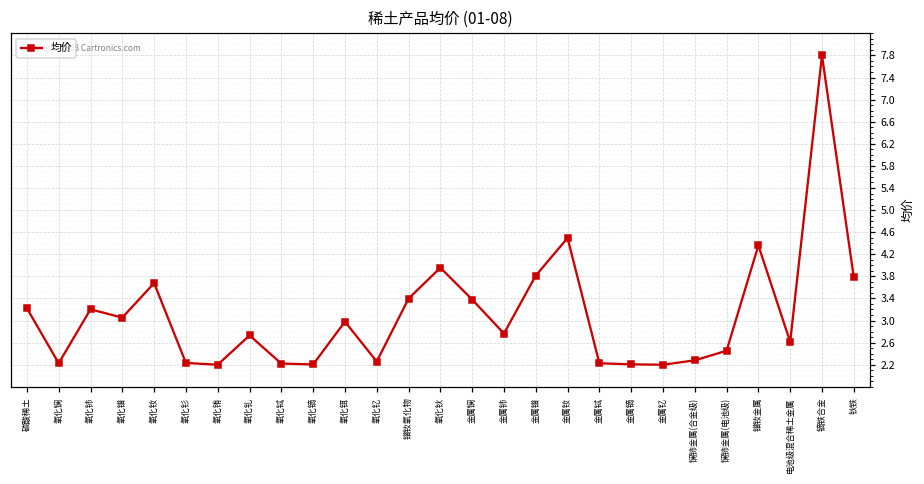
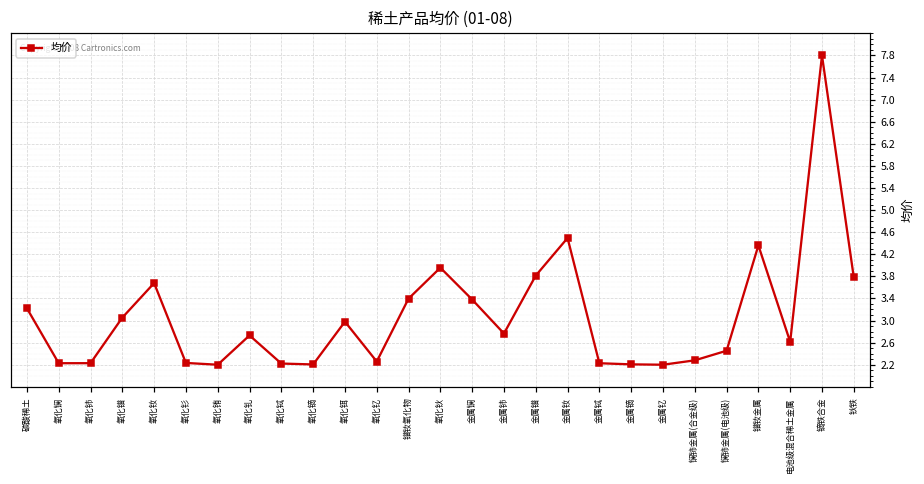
氧化铈: 3.2 -> 2.2
